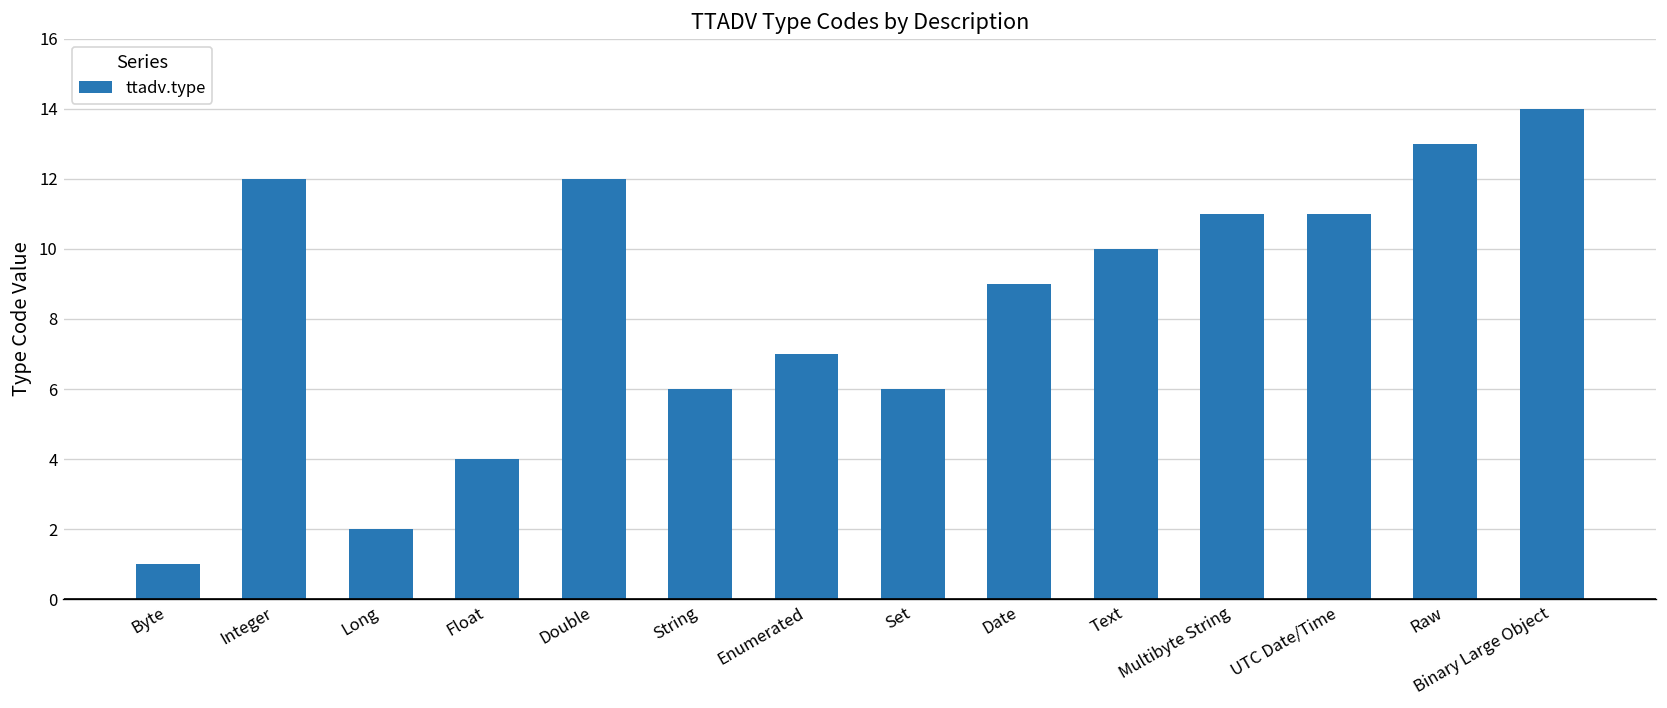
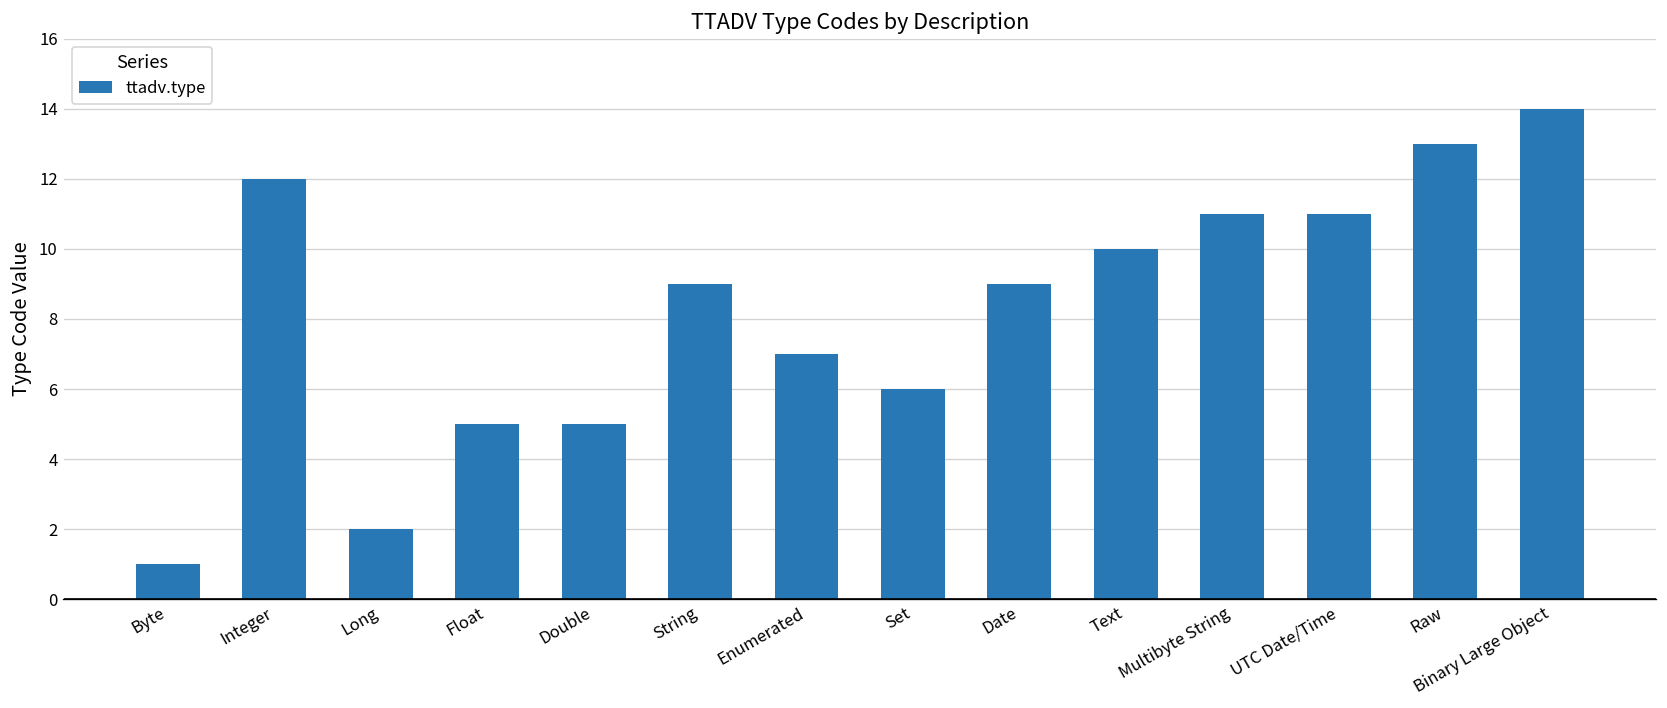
Float: 4 -> 5
Double: 12 -> 5
String: 6 -> 9
